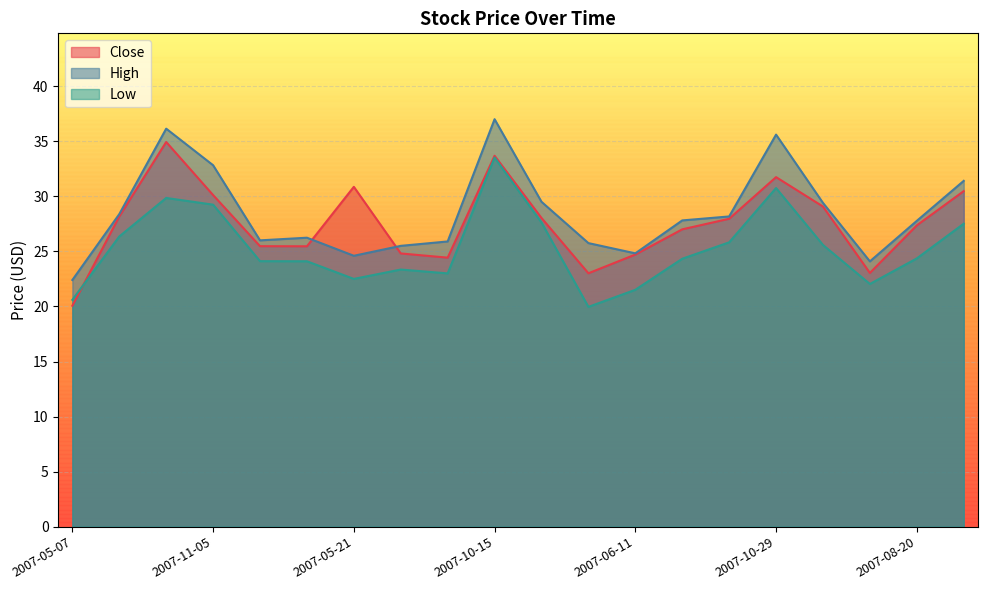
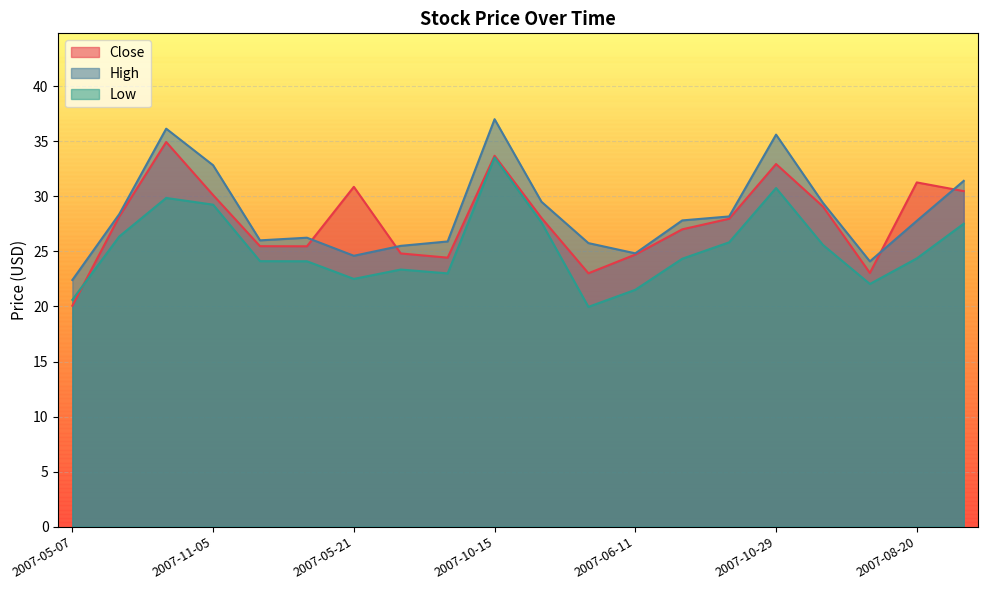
Close, 2007-10-29: 31.7 -> 32.9
Close, 2007-08-20: 27.4 -> 31.3
